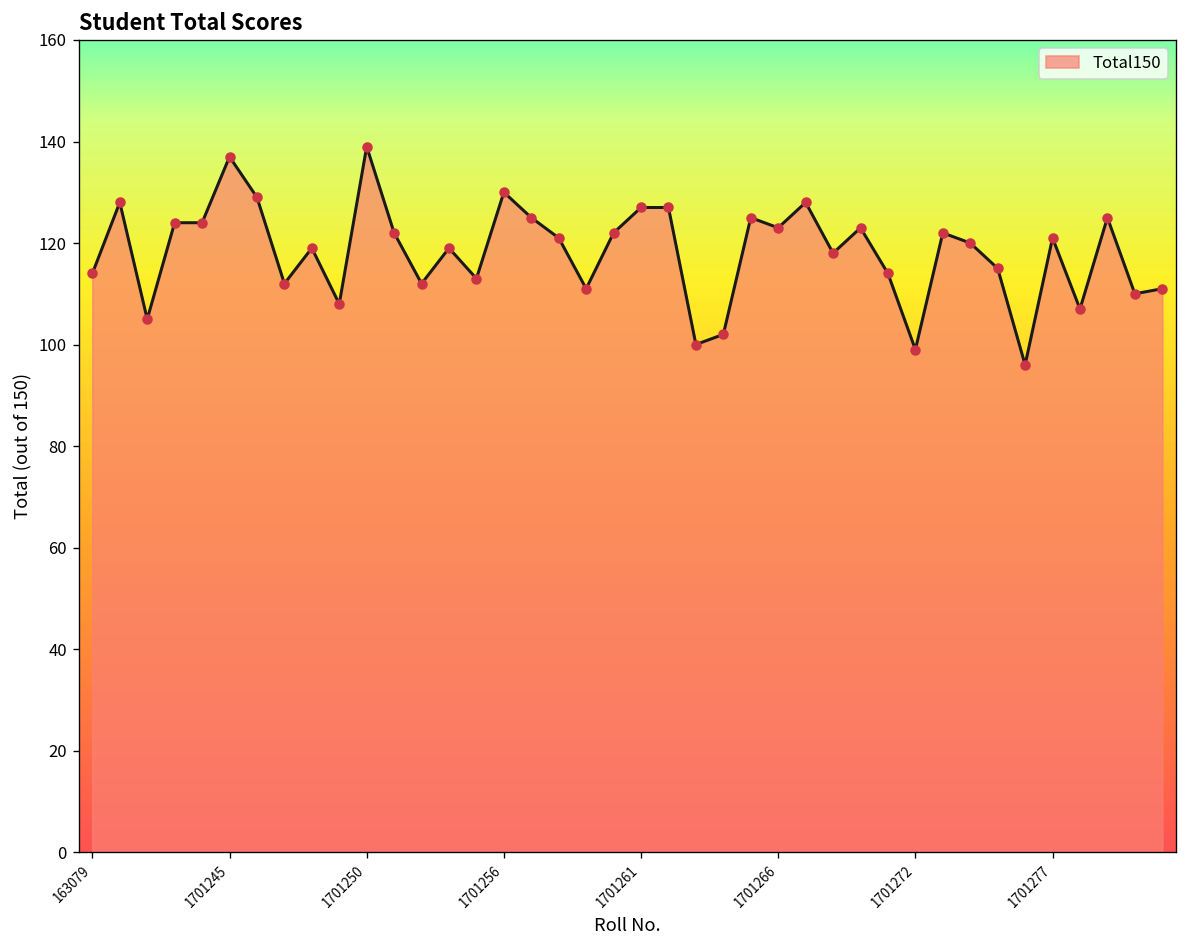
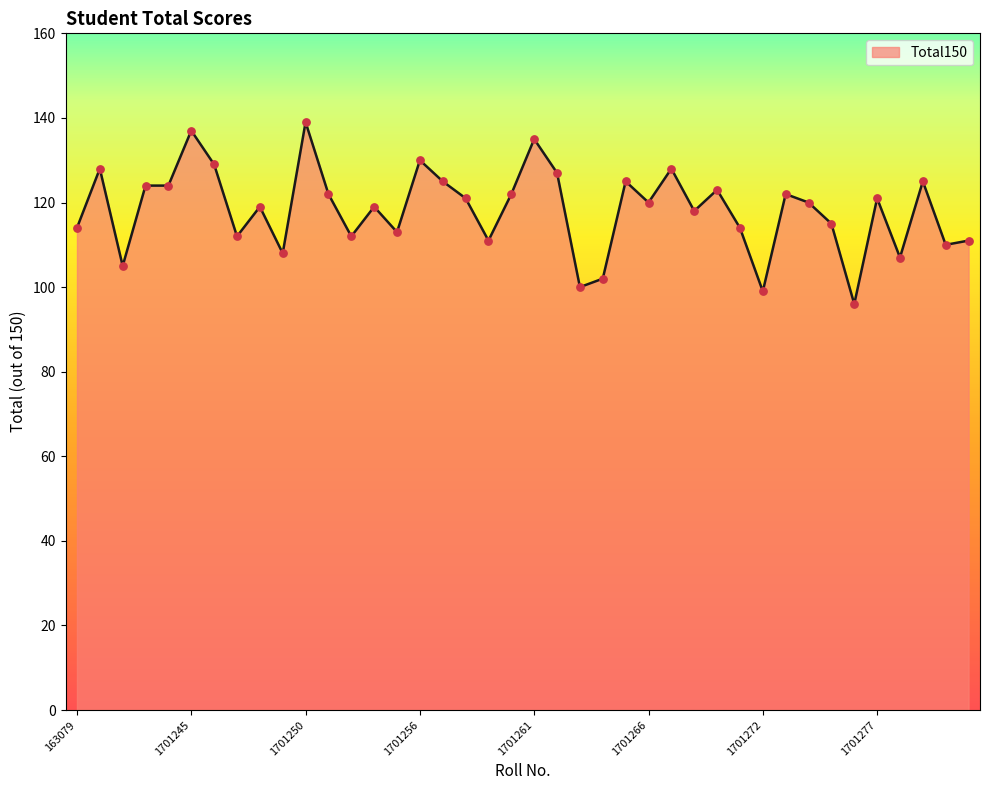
1701261: 127 -> 135
1701266: 123 -> 120
